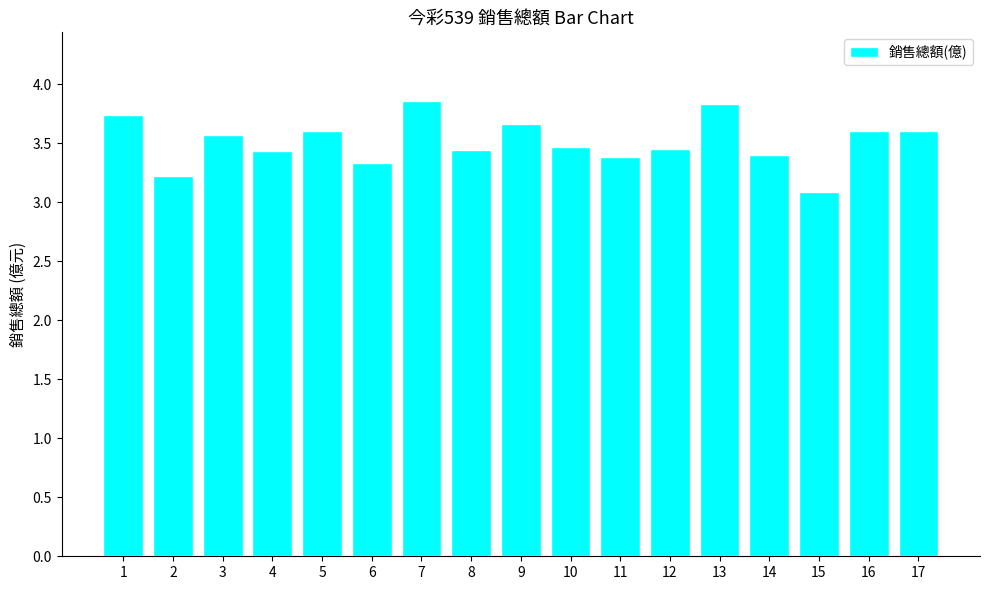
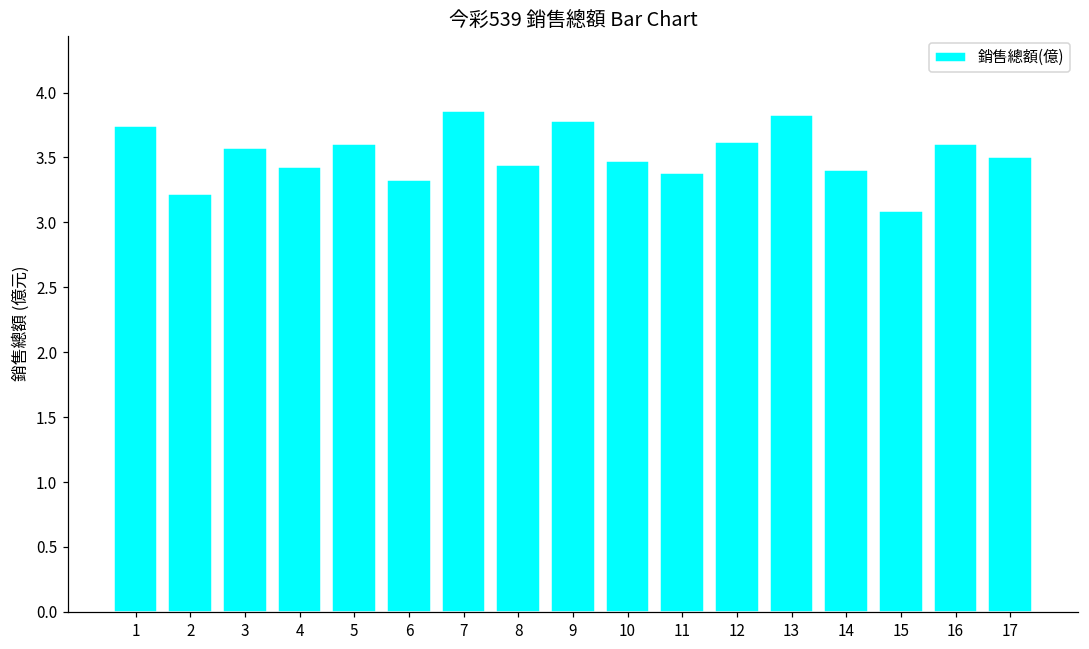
9: 3.66 -> 3.78
12: 3.45 -> 3.62
17: 3.6 -> 3.5
